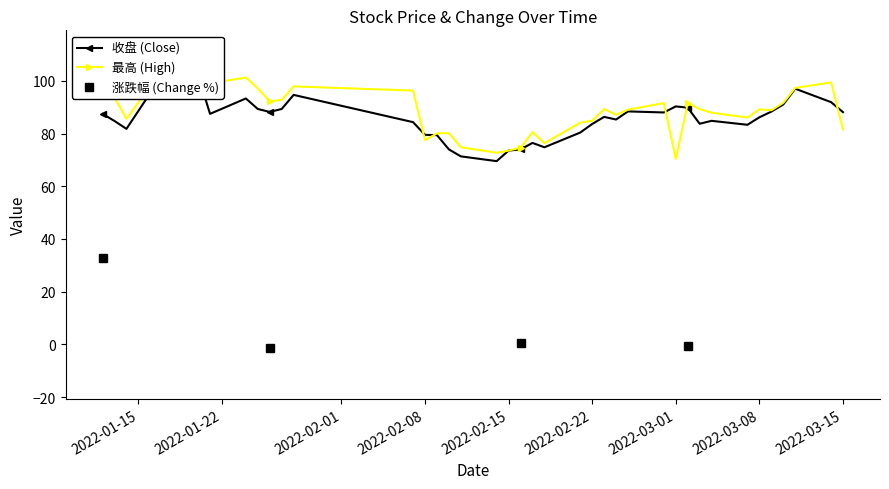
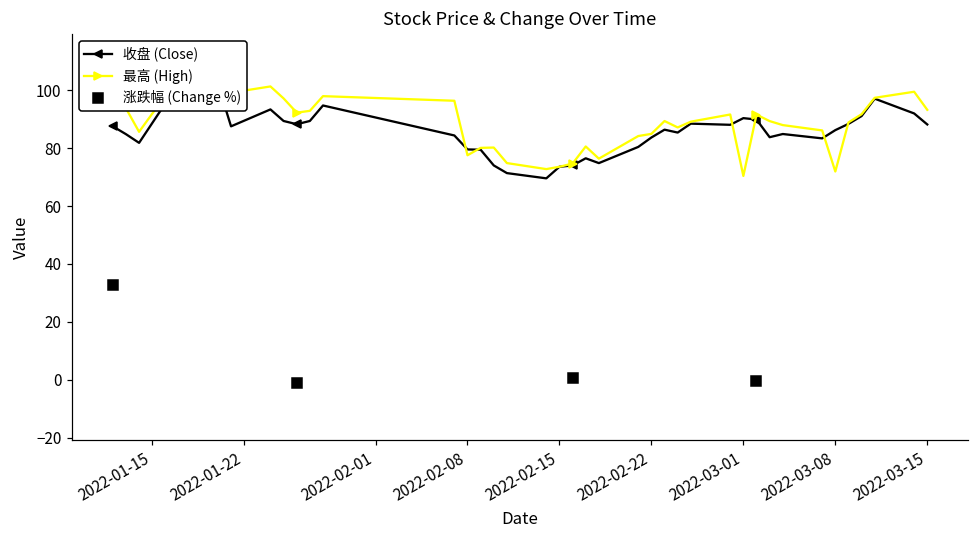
最高 (High), 2022-03-08: 89 -> 72
最高 (High), 2022-03-15: 82 -> 93
